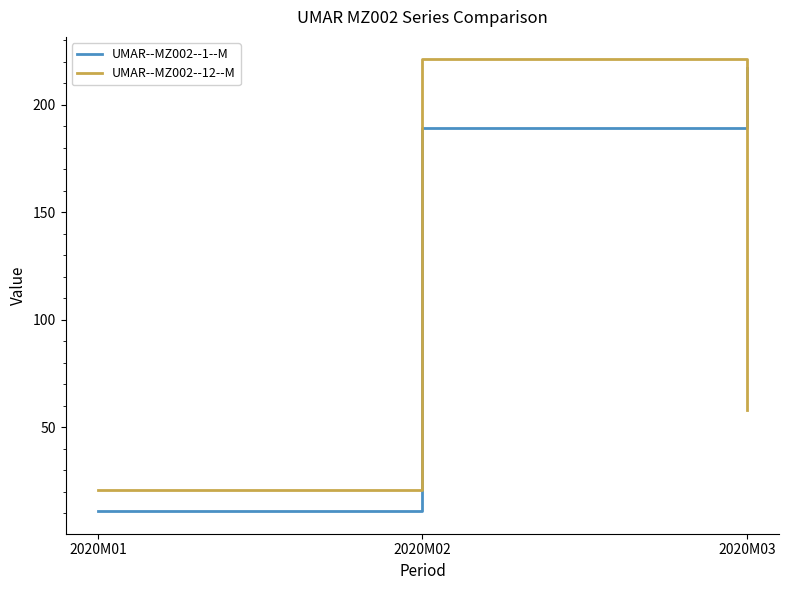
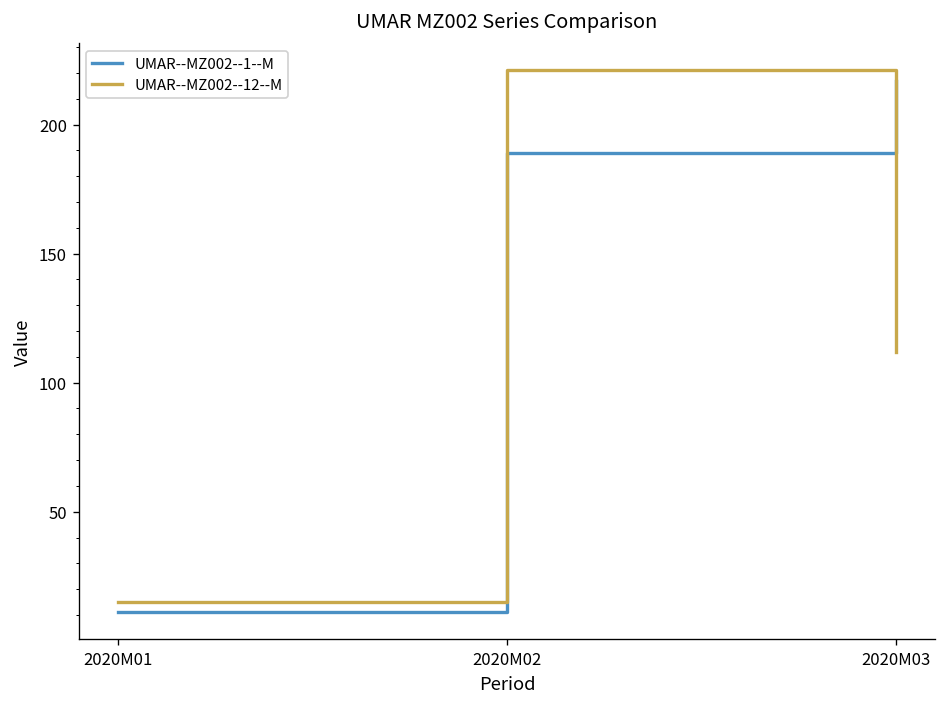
UMAR--MZ002--12--M, 2020M01: 21 -> 15
UMAR--MZ002--12--M, 2020M03: 58 -> 112
